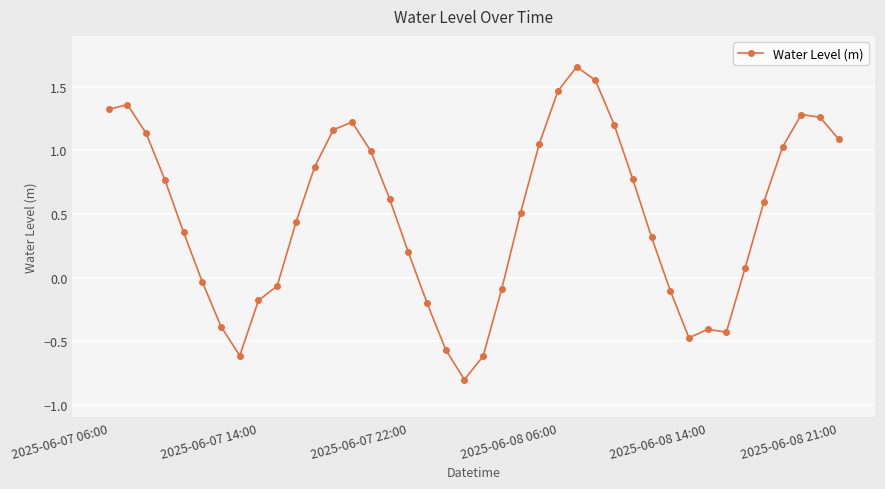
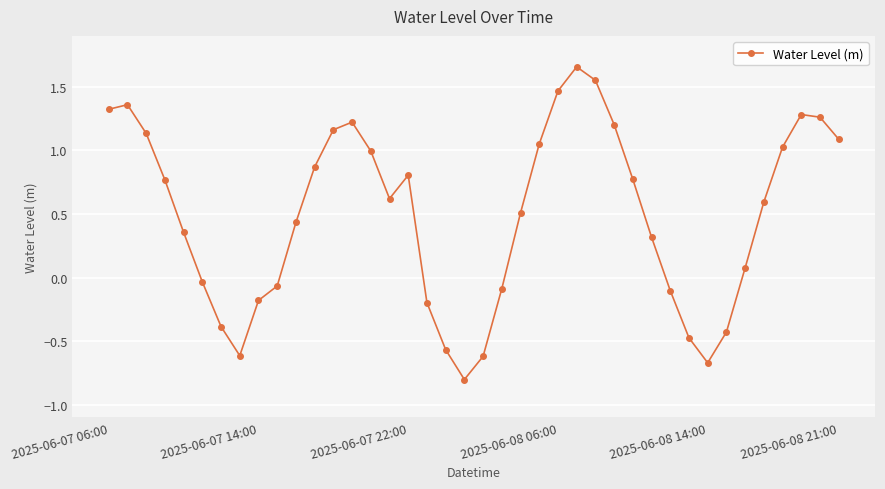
2025-06-07 22:00: 0.20 -> 0.80
2025-06-08 14:00: -0.41 -> -0.67
